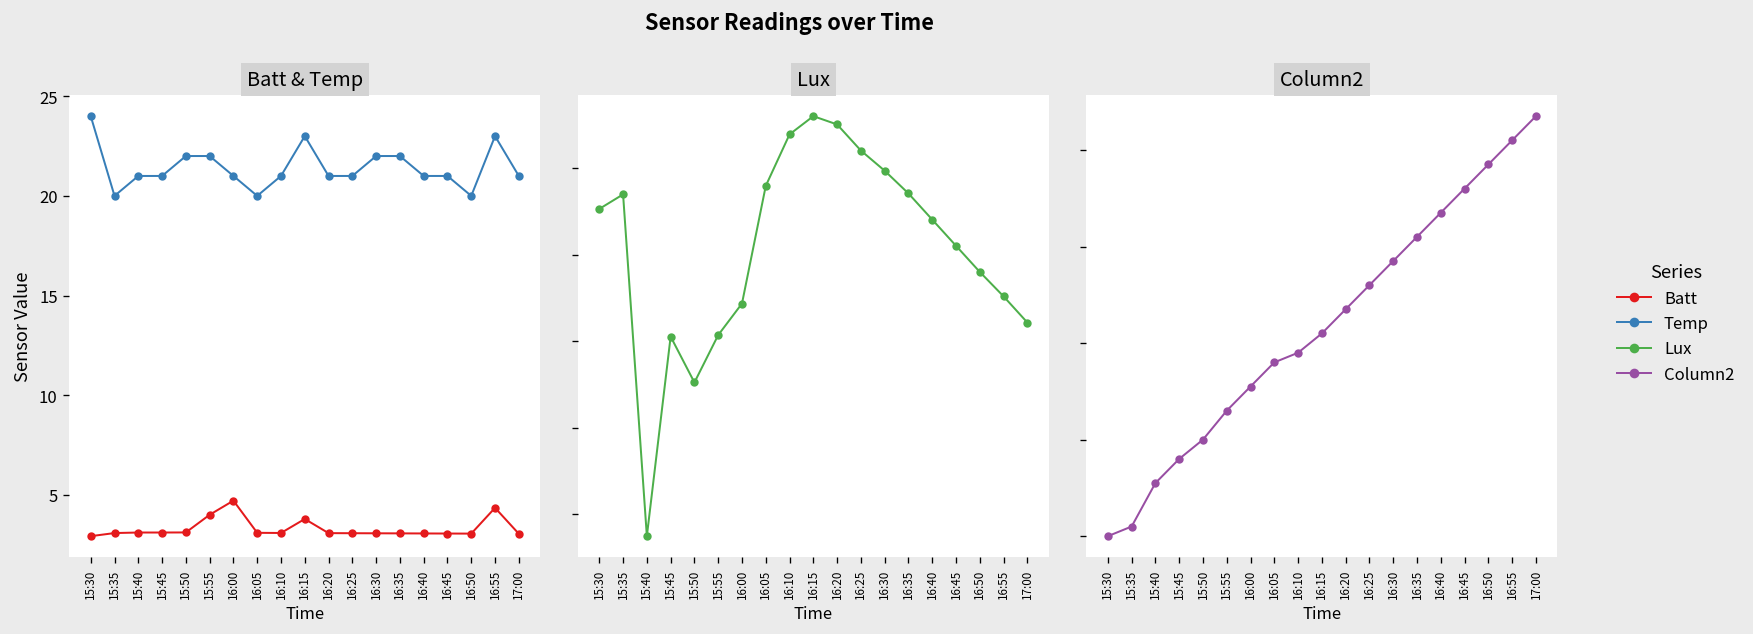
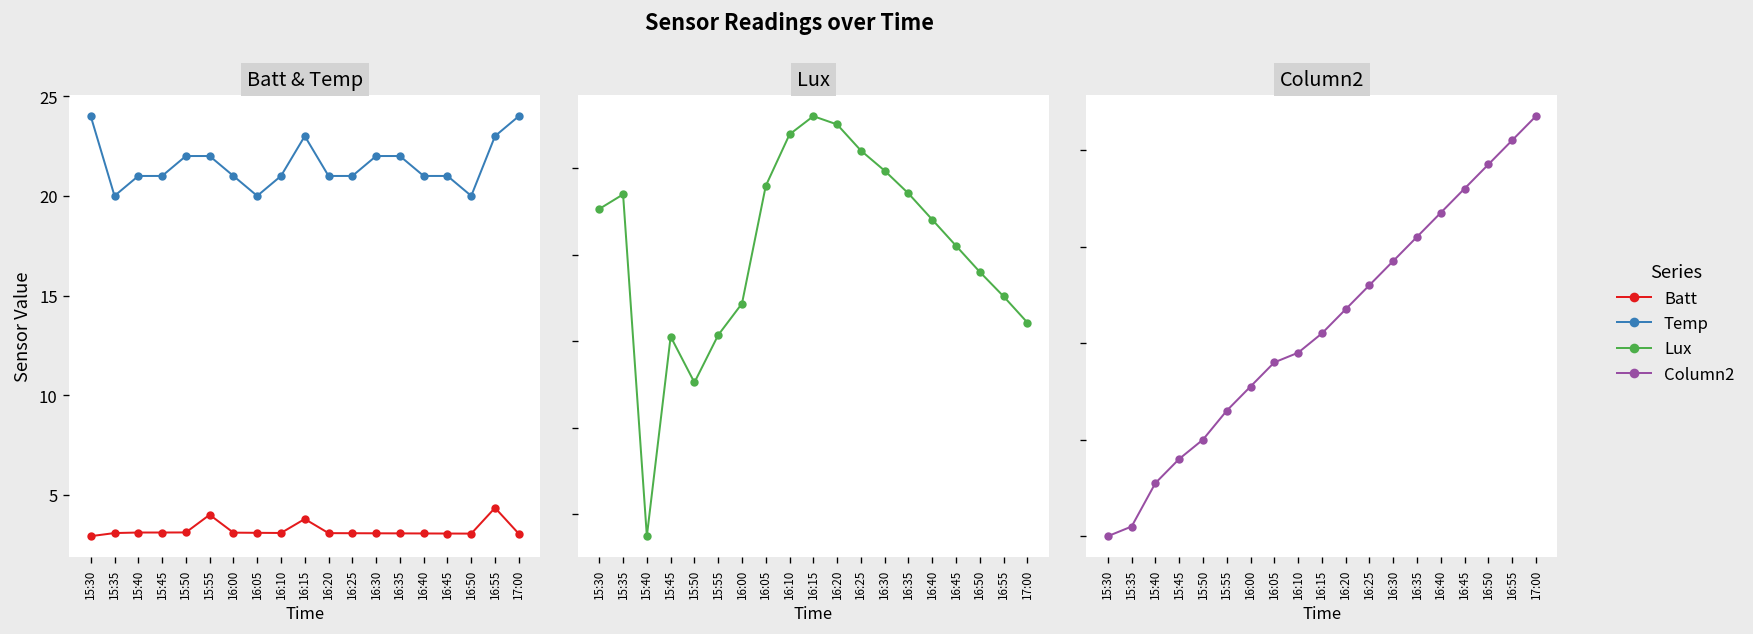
Batt & Temp, Batt, 16:00: 4.7 -> 3.1
Batt & Temp, Temp, 17:00: 21 -> 24
